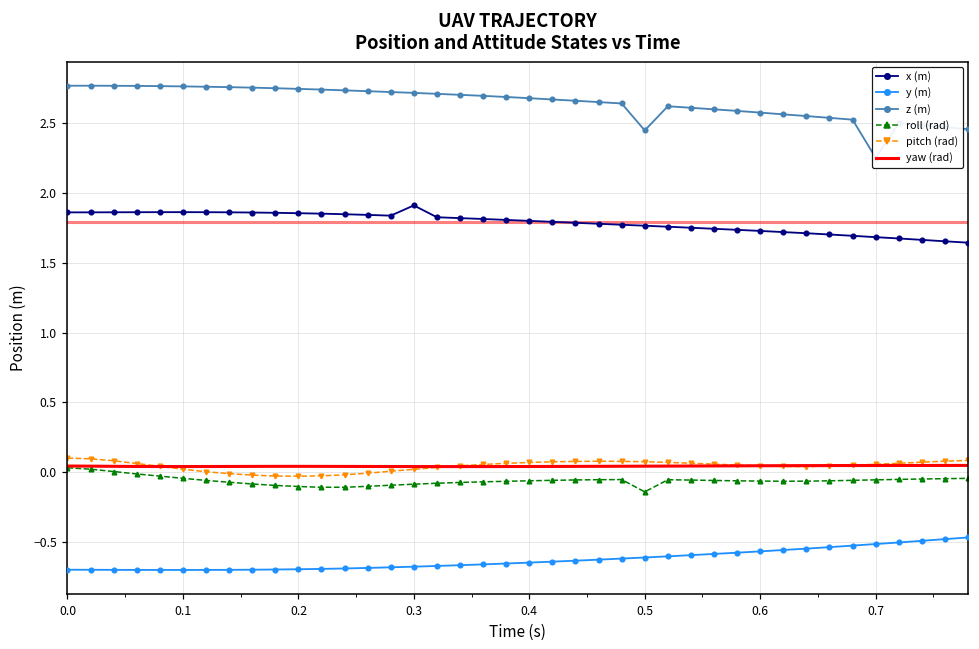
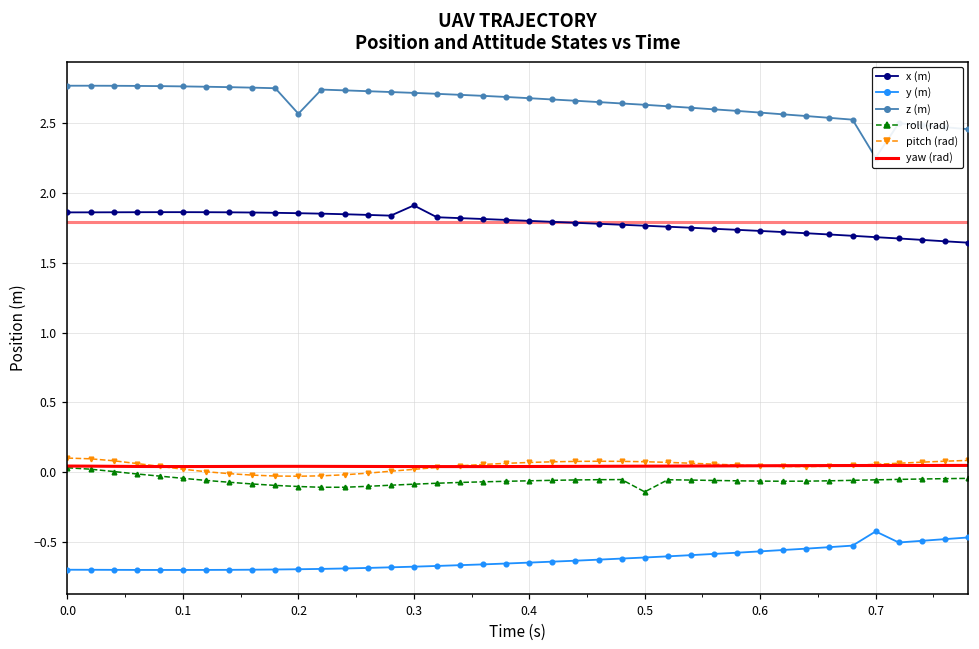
z (m), 0.2: 2.75 -> 2.57
z (m), 0.5: 2.45 -> 2.63
y (m), 0.7: -0.52 -> -0.43
